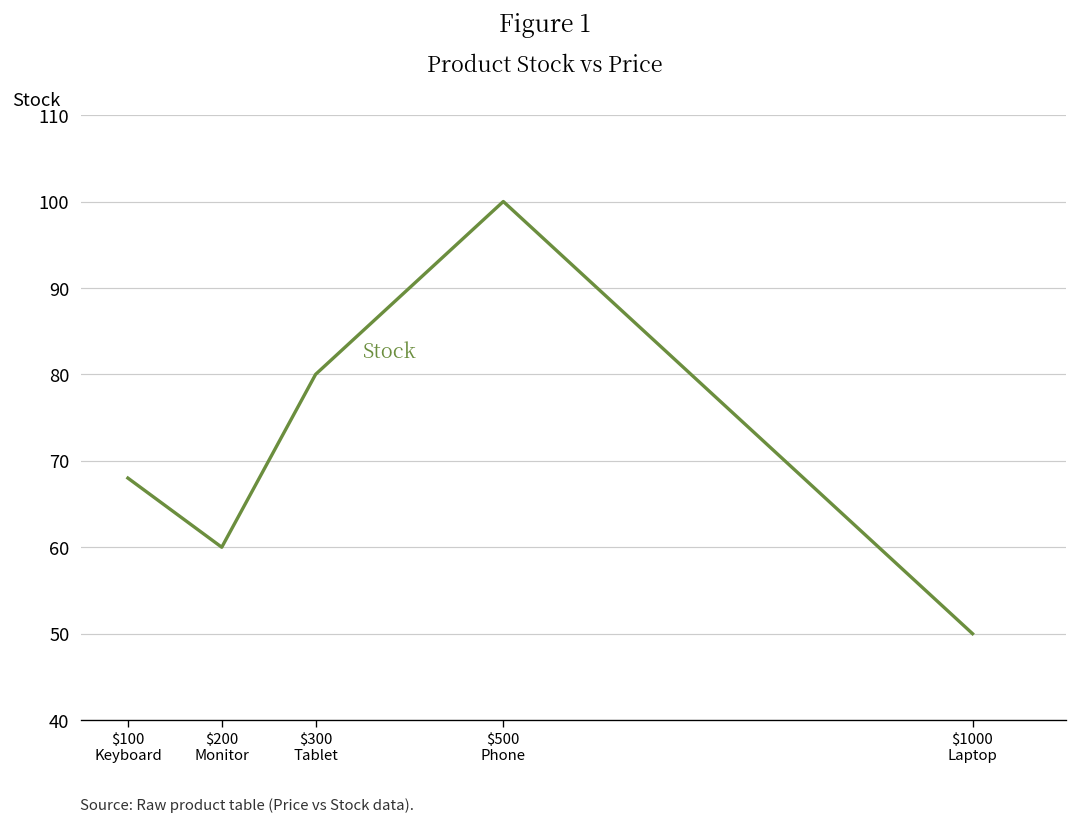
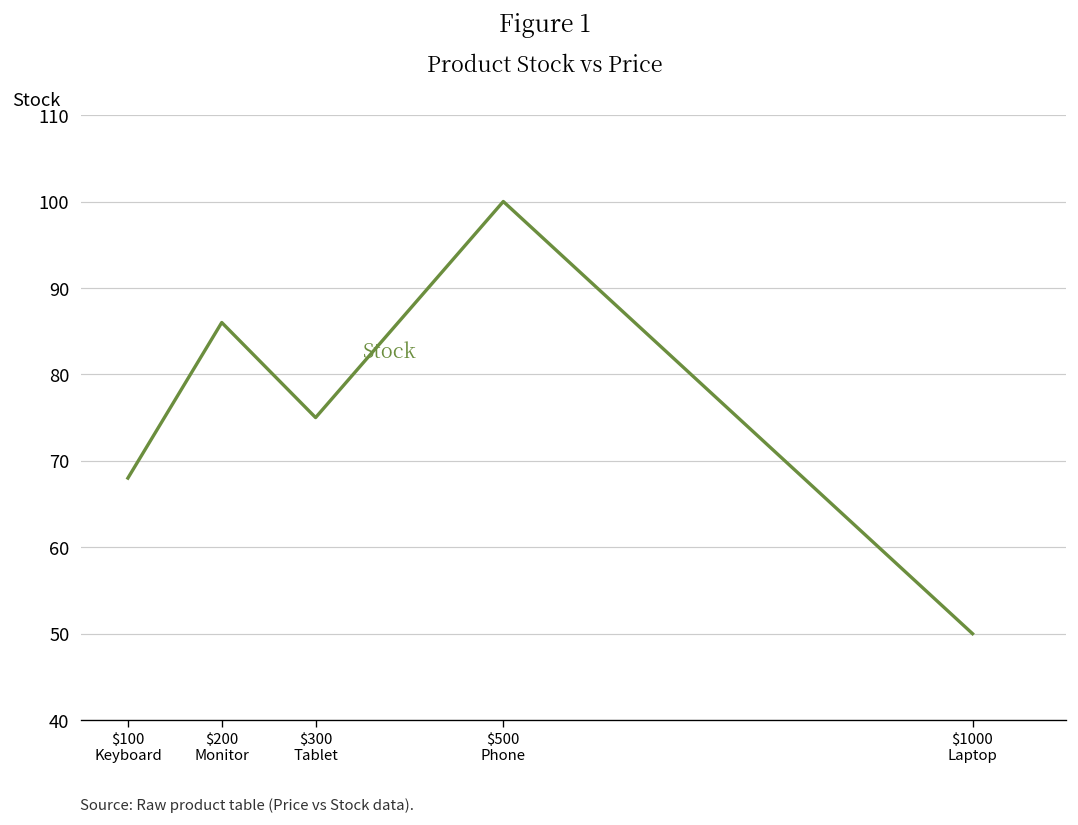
$200 Monitor: 60 -> 86
$300 Tablet: 80 -> 75
